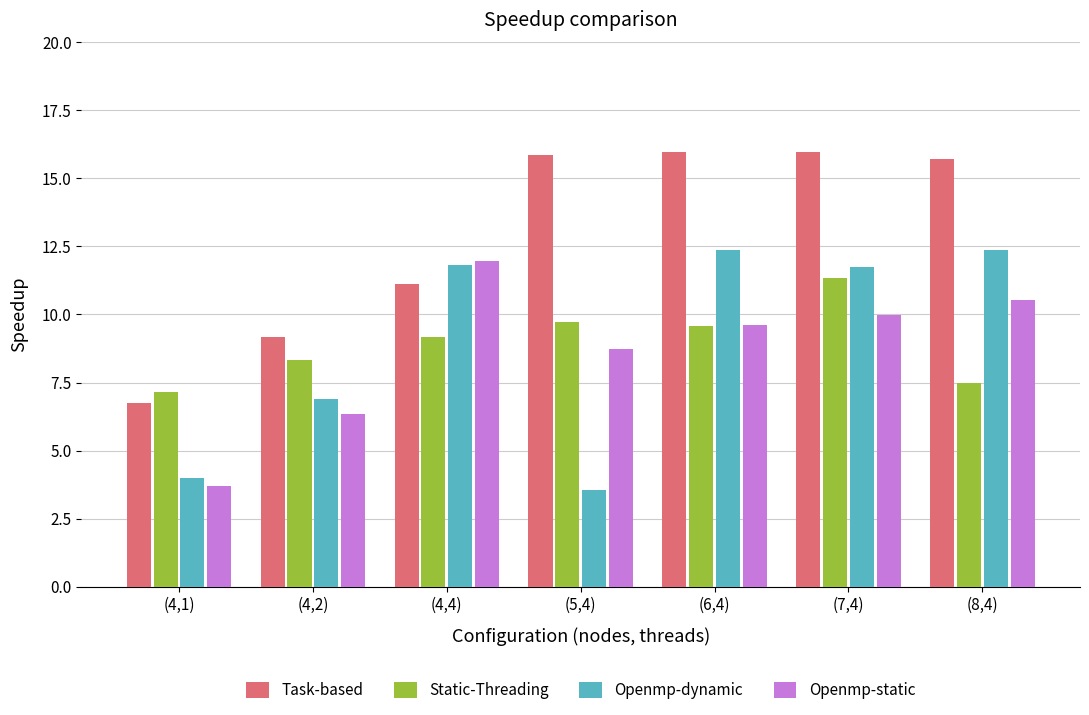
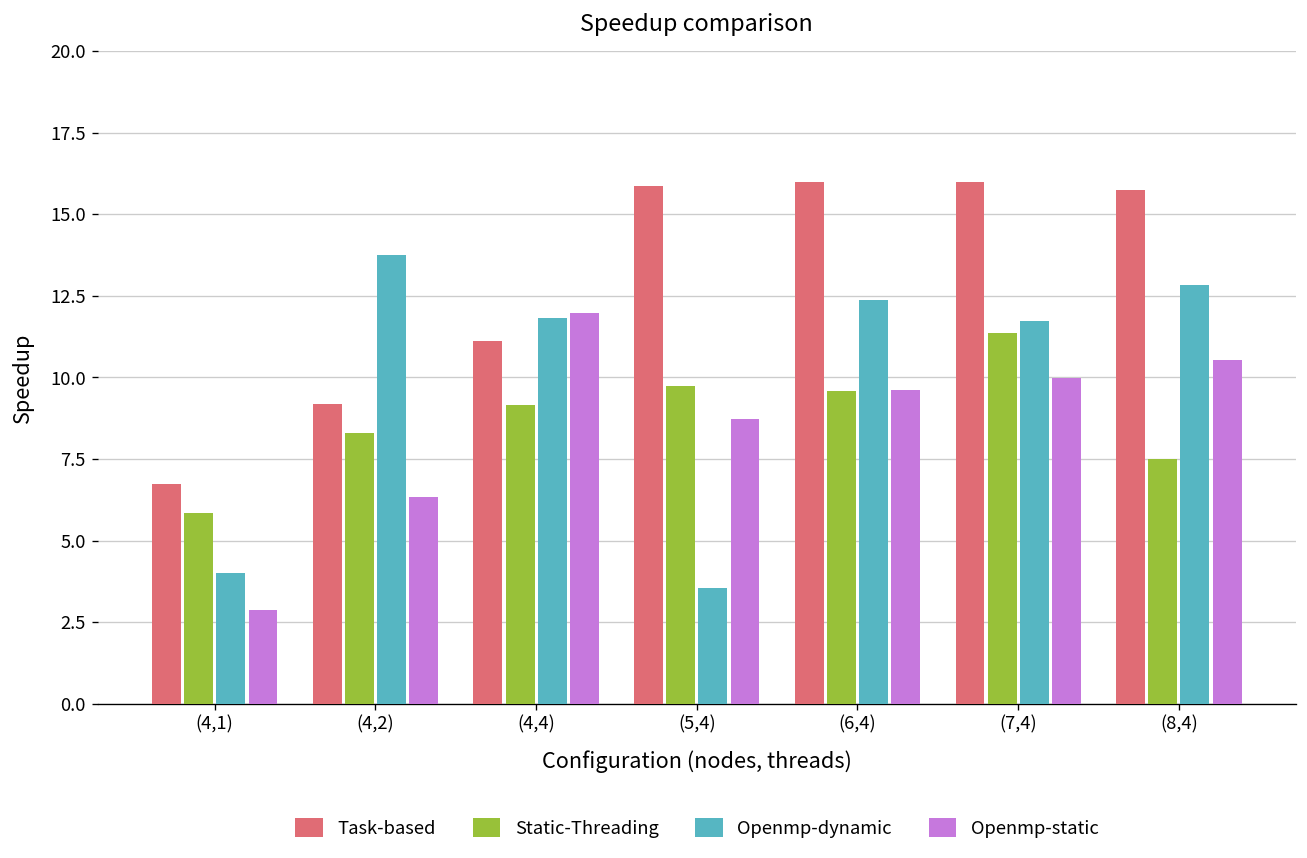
Static-Threading, (4,1): 7.2 -> 5.8
Openmp-static, (4,1): 3.7 -> 2.9
Openmp-dynamic, (4,2): 6.9 -> 13.8
Openmp-dynamic, (8,4): 12.4 -> 12.8
